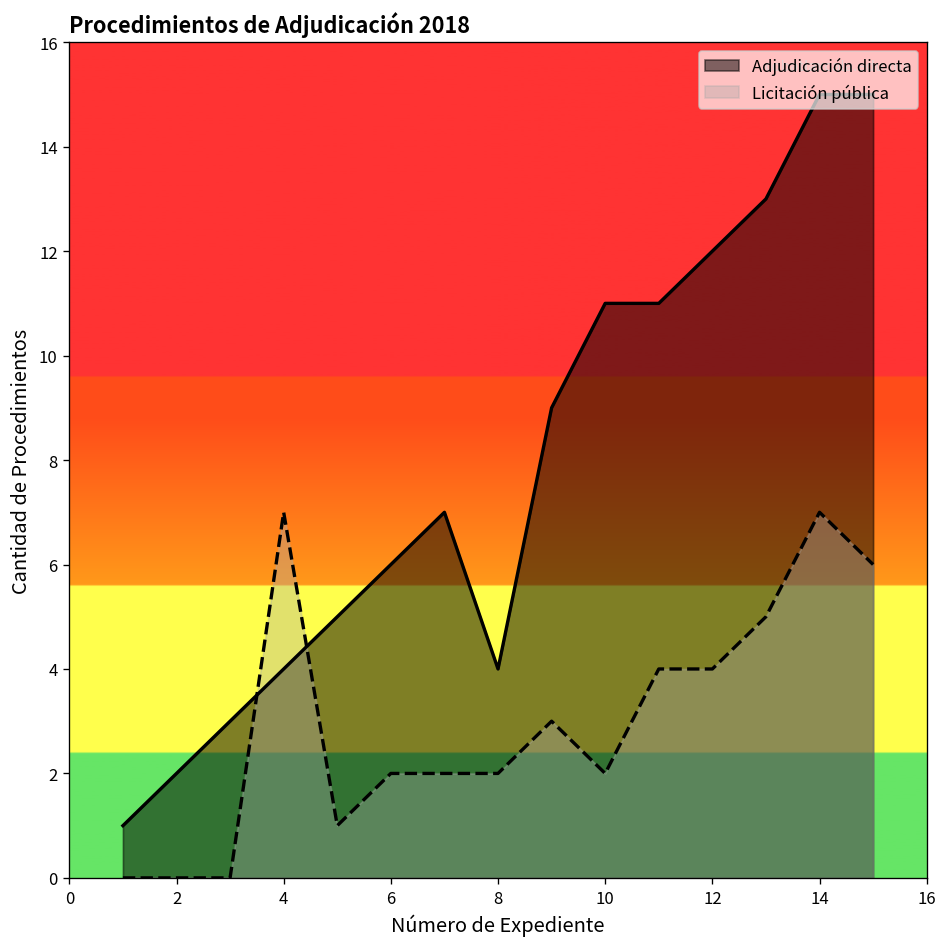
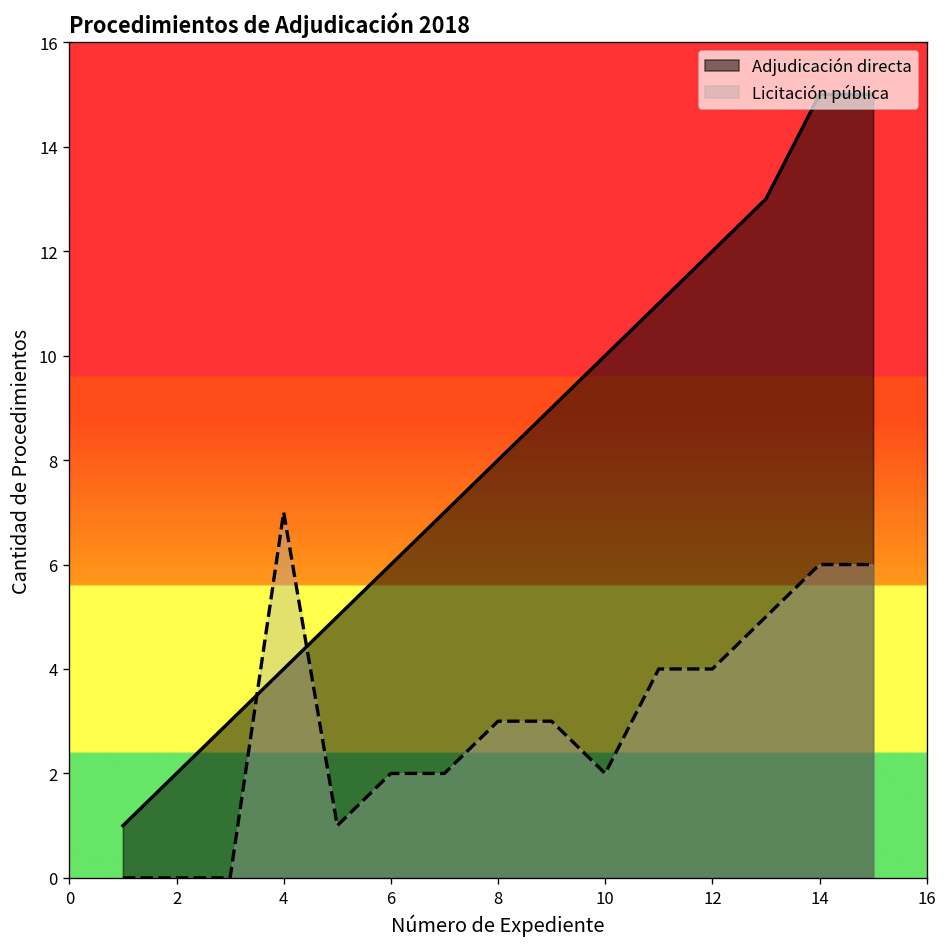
Adjudicación directa, 8: 4 -> 8
Licitación pública, 8: 2 -> 3
Adjudicación directa, 10: 11 -> 10
Licitación pública, 14: 7 -> 6
